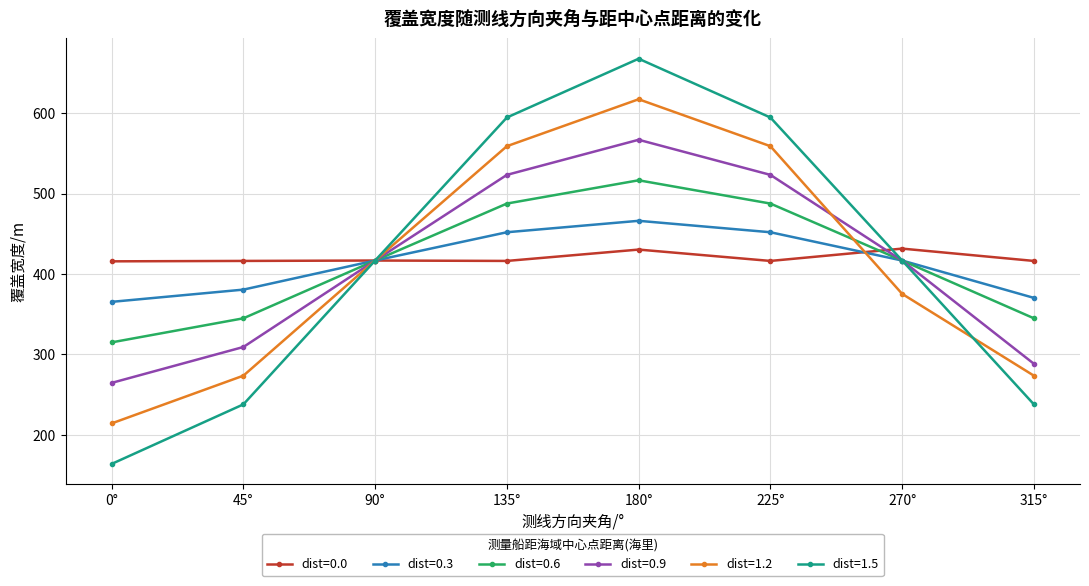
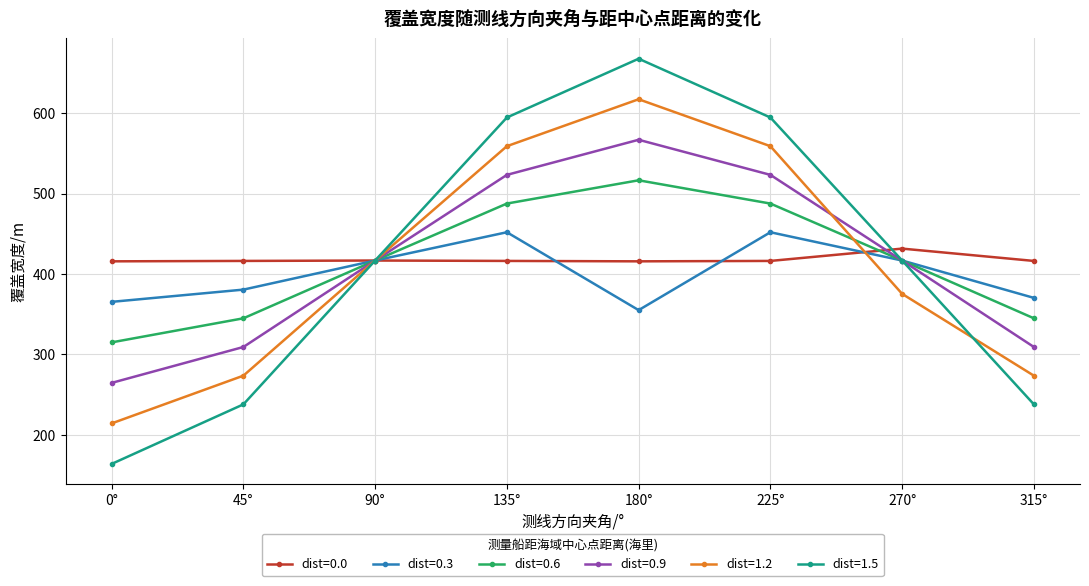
dist=0.0, 180°: 430 -> 420
dist=0.3, 180°: 470 -> 350
dist=0.9, 315°: 290 -> 310
